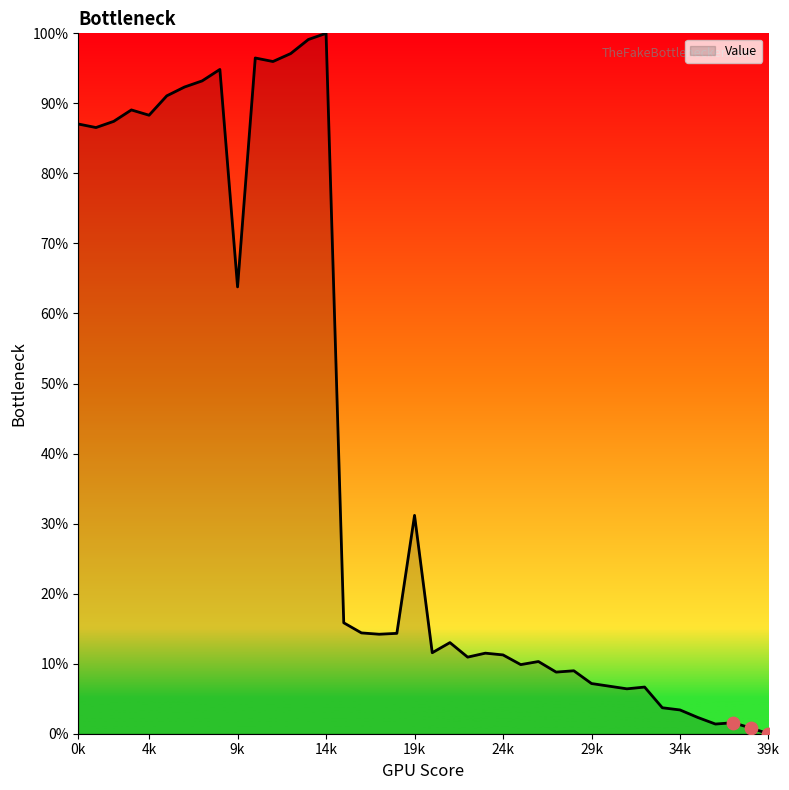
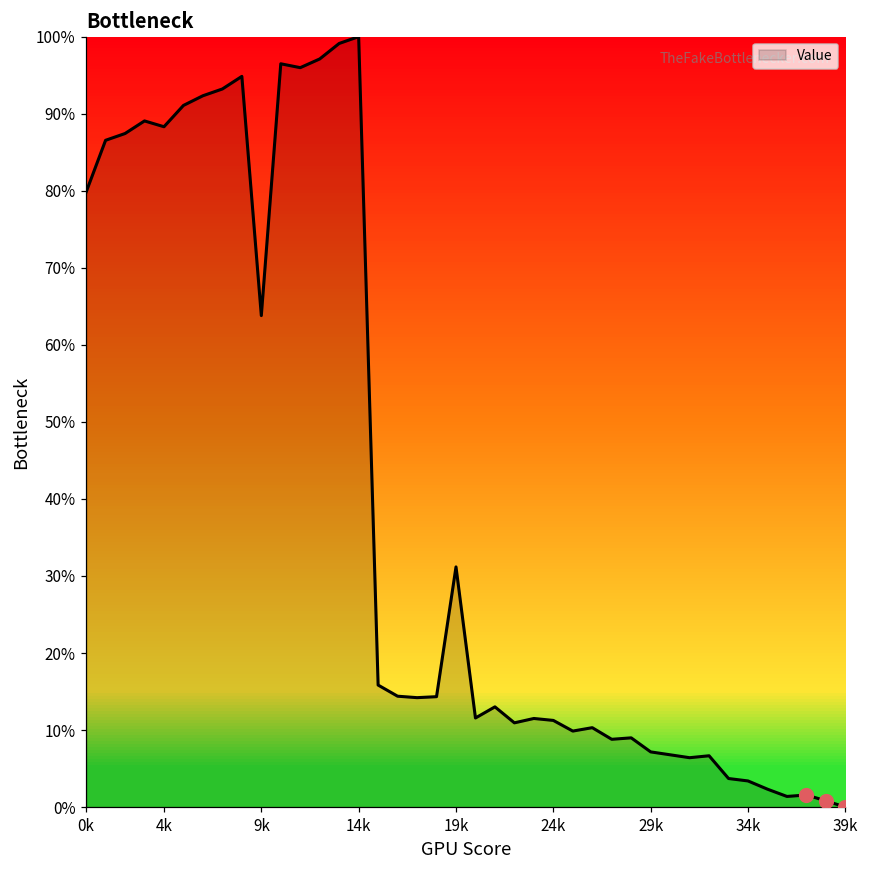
Value, 0k: 87% -> 80%
